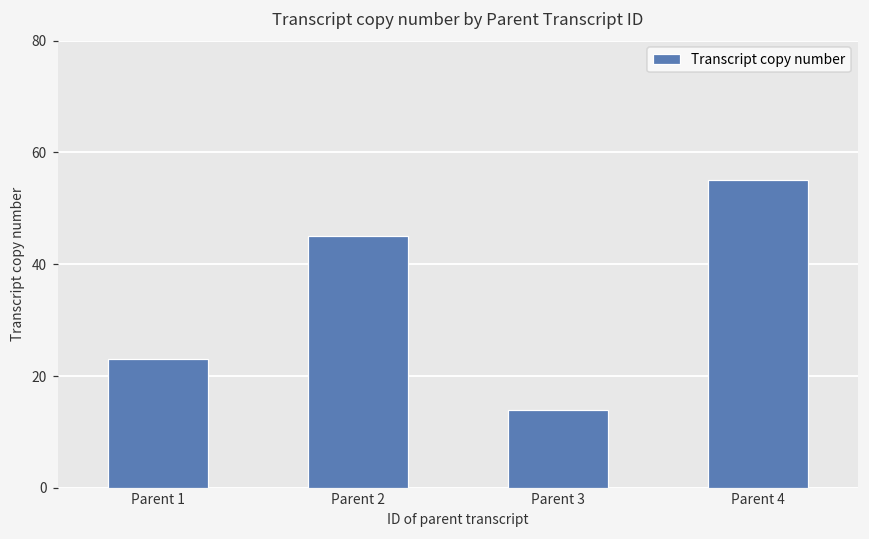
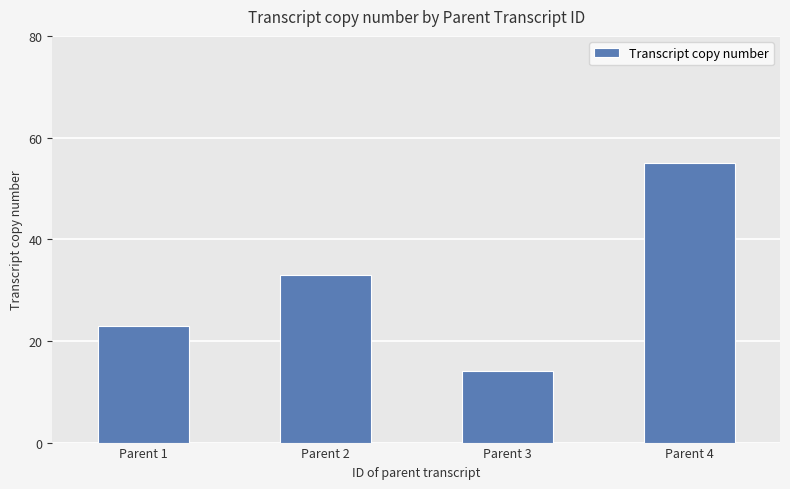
Parent 2: 45 -> 33
